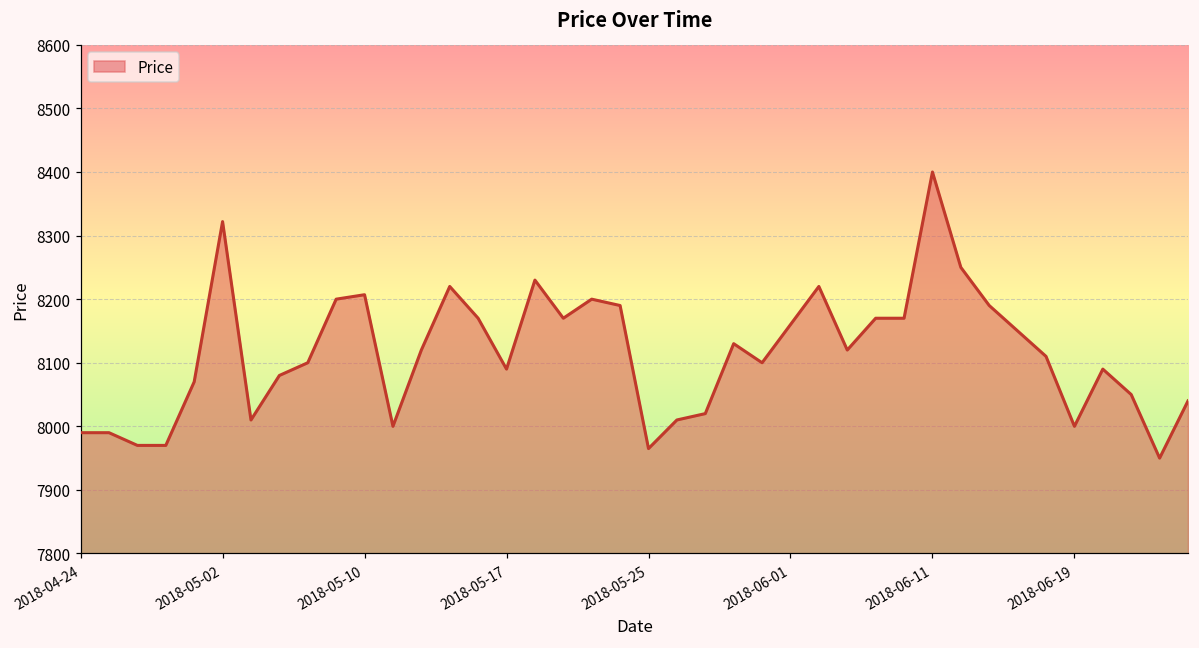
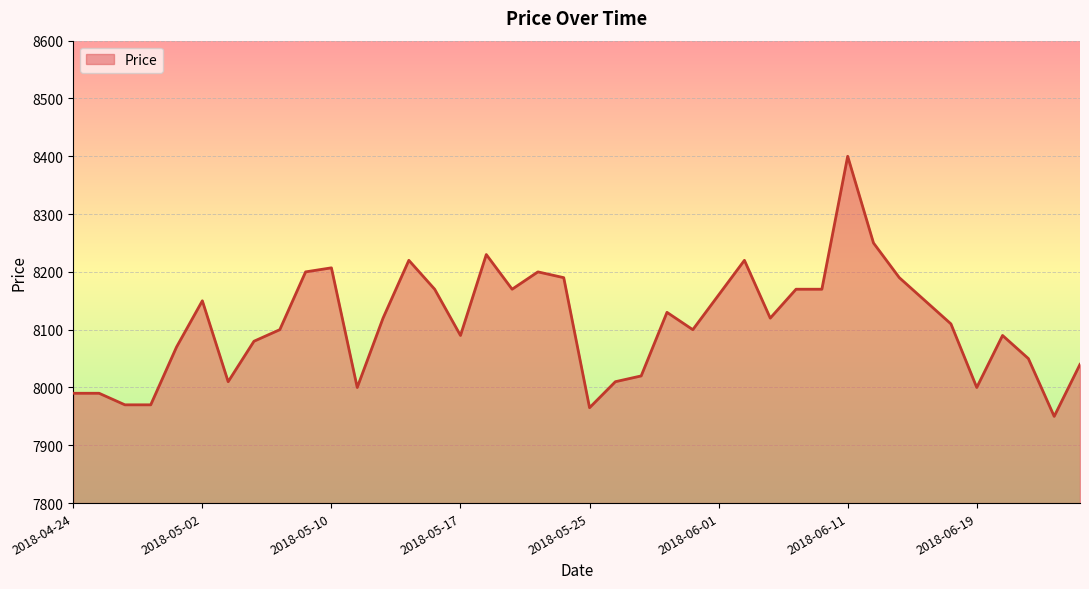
2018-05-02: 8320 -> 8150
